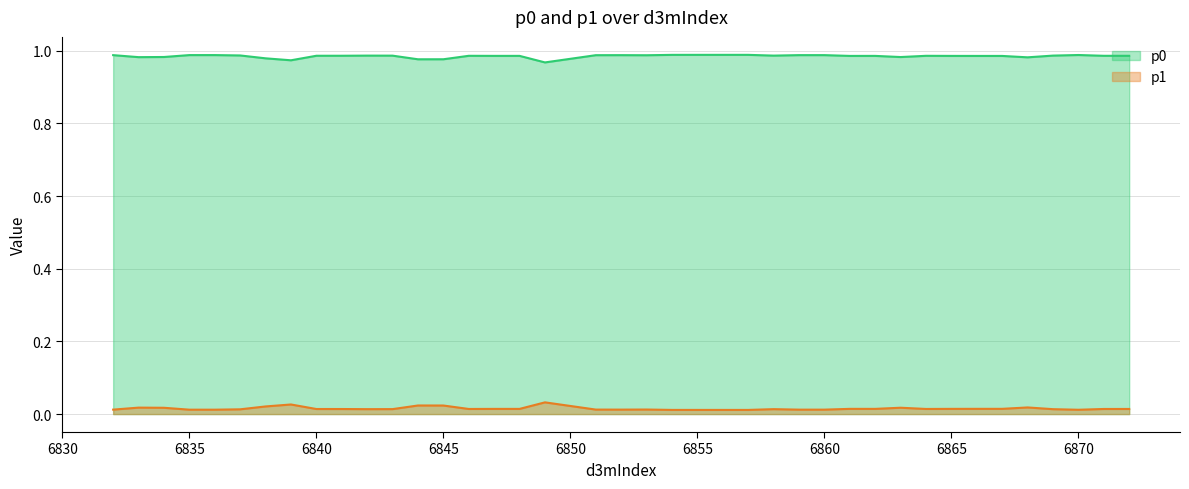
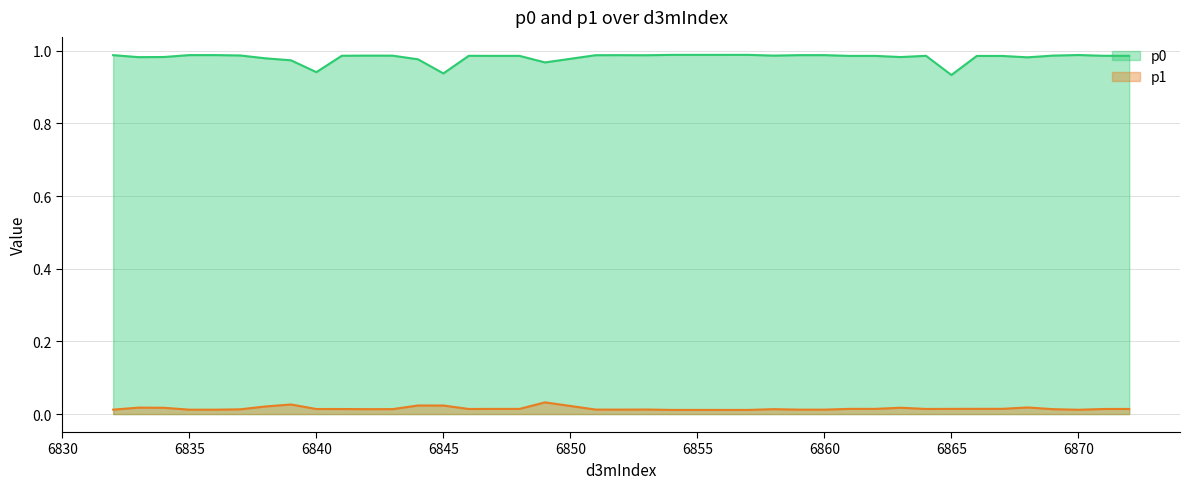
p0, 6840: 0.99 -> 0.94
p0, 6845: 0.98 -> 0.94
p0, 6865: 0.99 -> 0.93
